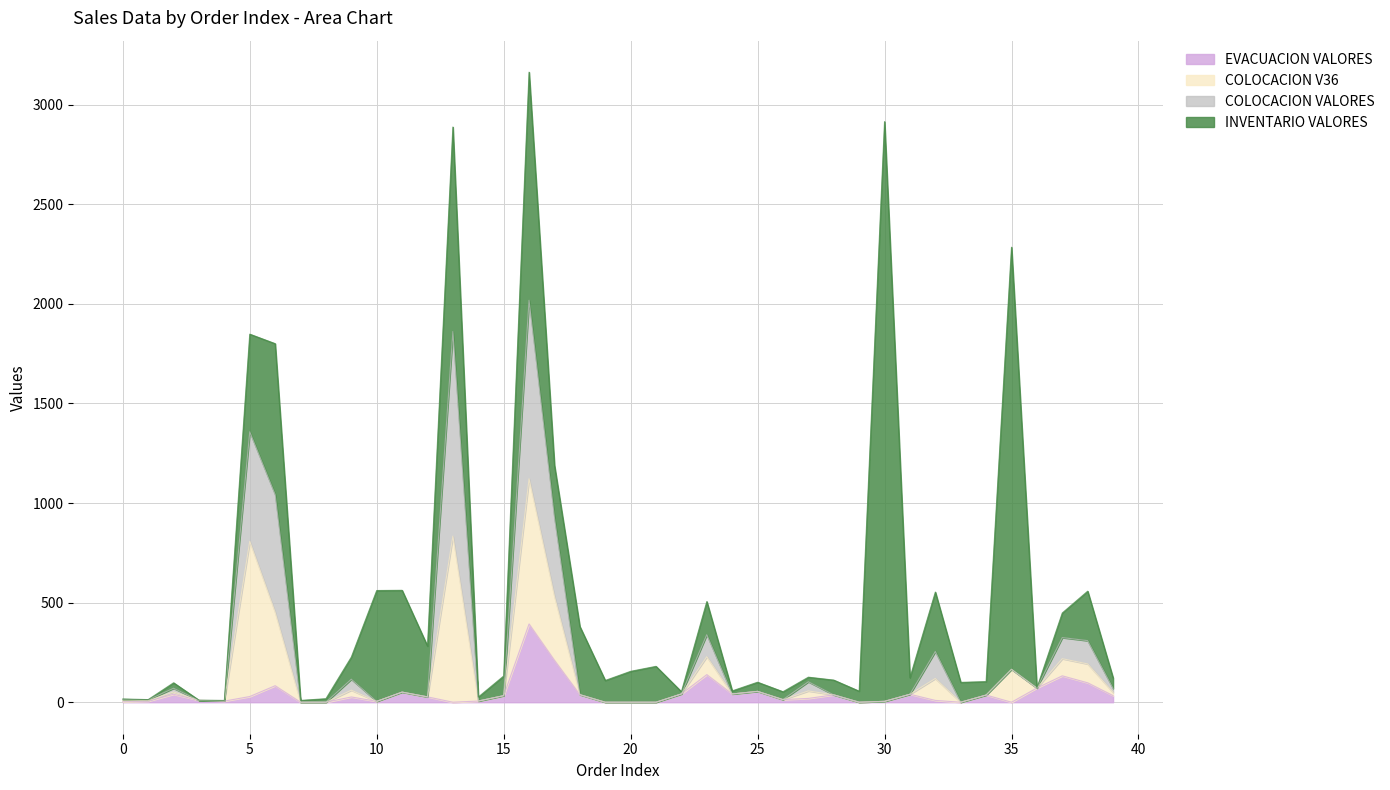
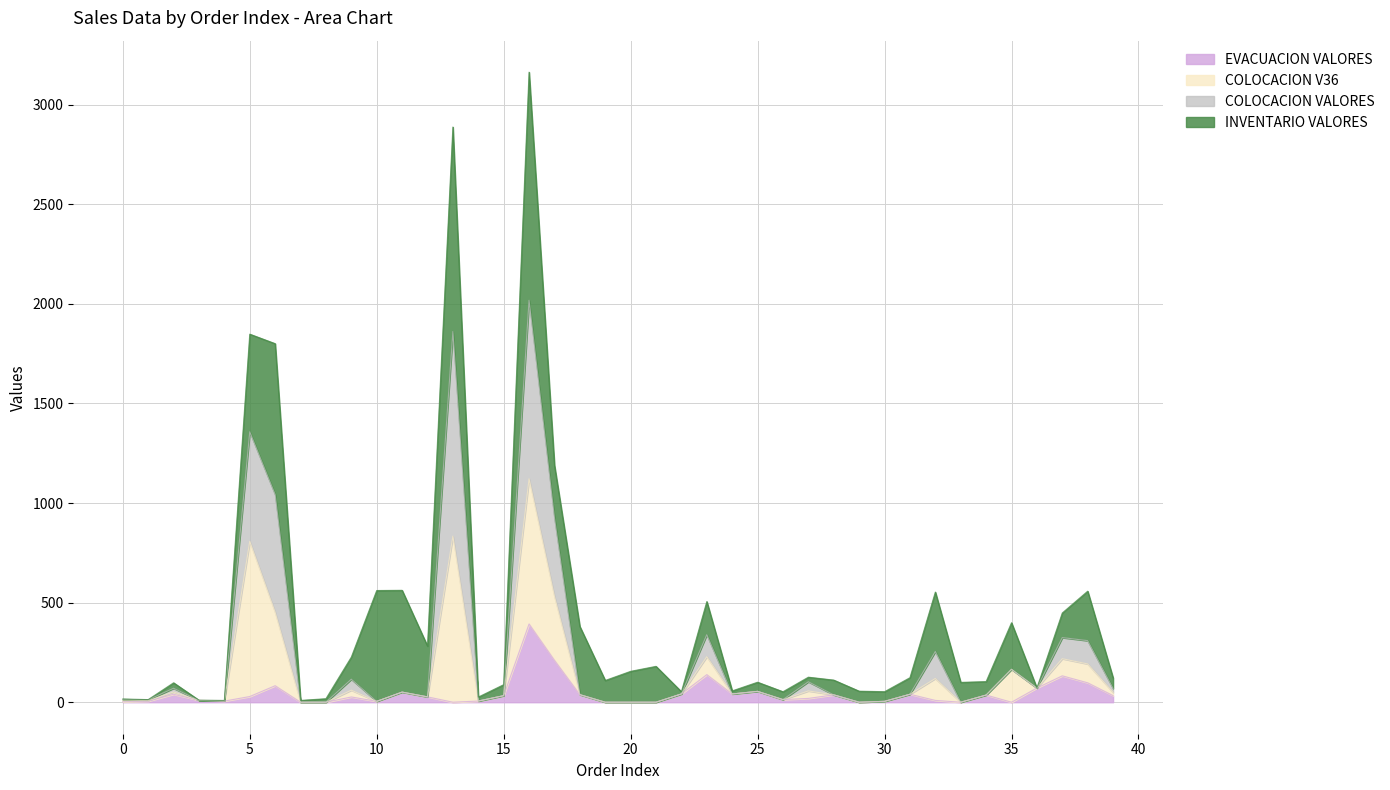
INVENTARIO VALORES, 15: 100 -> 60
INVENTARIO VALORES, 30: 2910 -> 50
INVENTARIO VALORES, 35: 2120 -> 230
